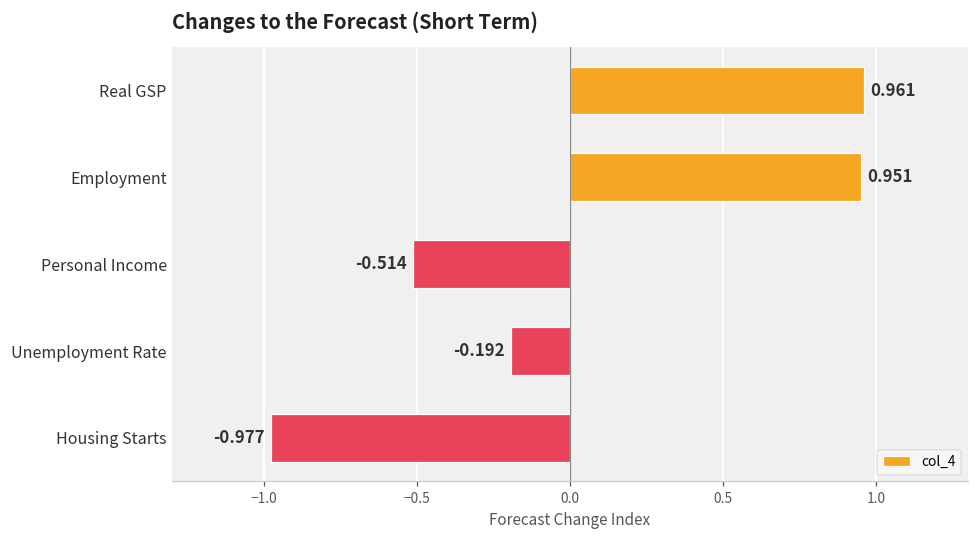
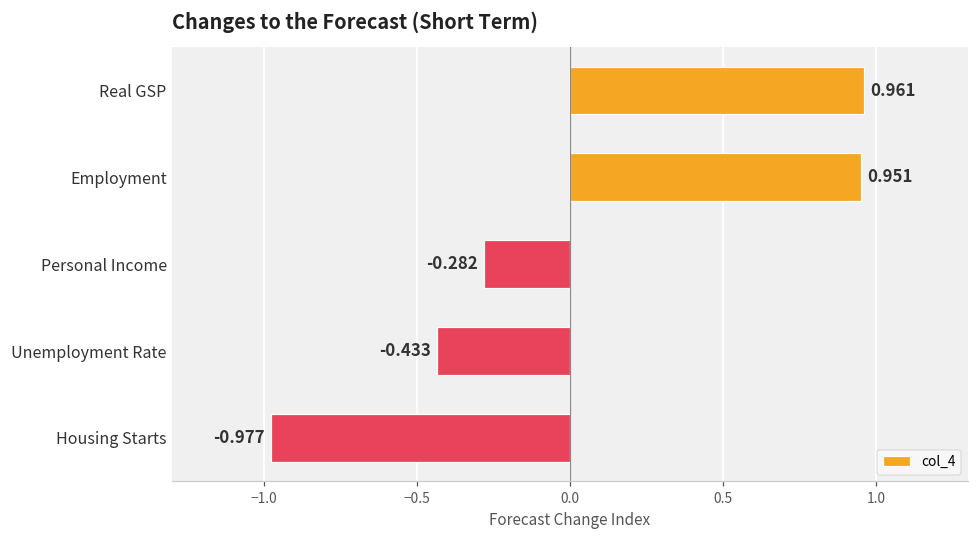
Personal Income: -0.514 -> -0.282
Unemployment Rate: -0.192 -> -0.433
